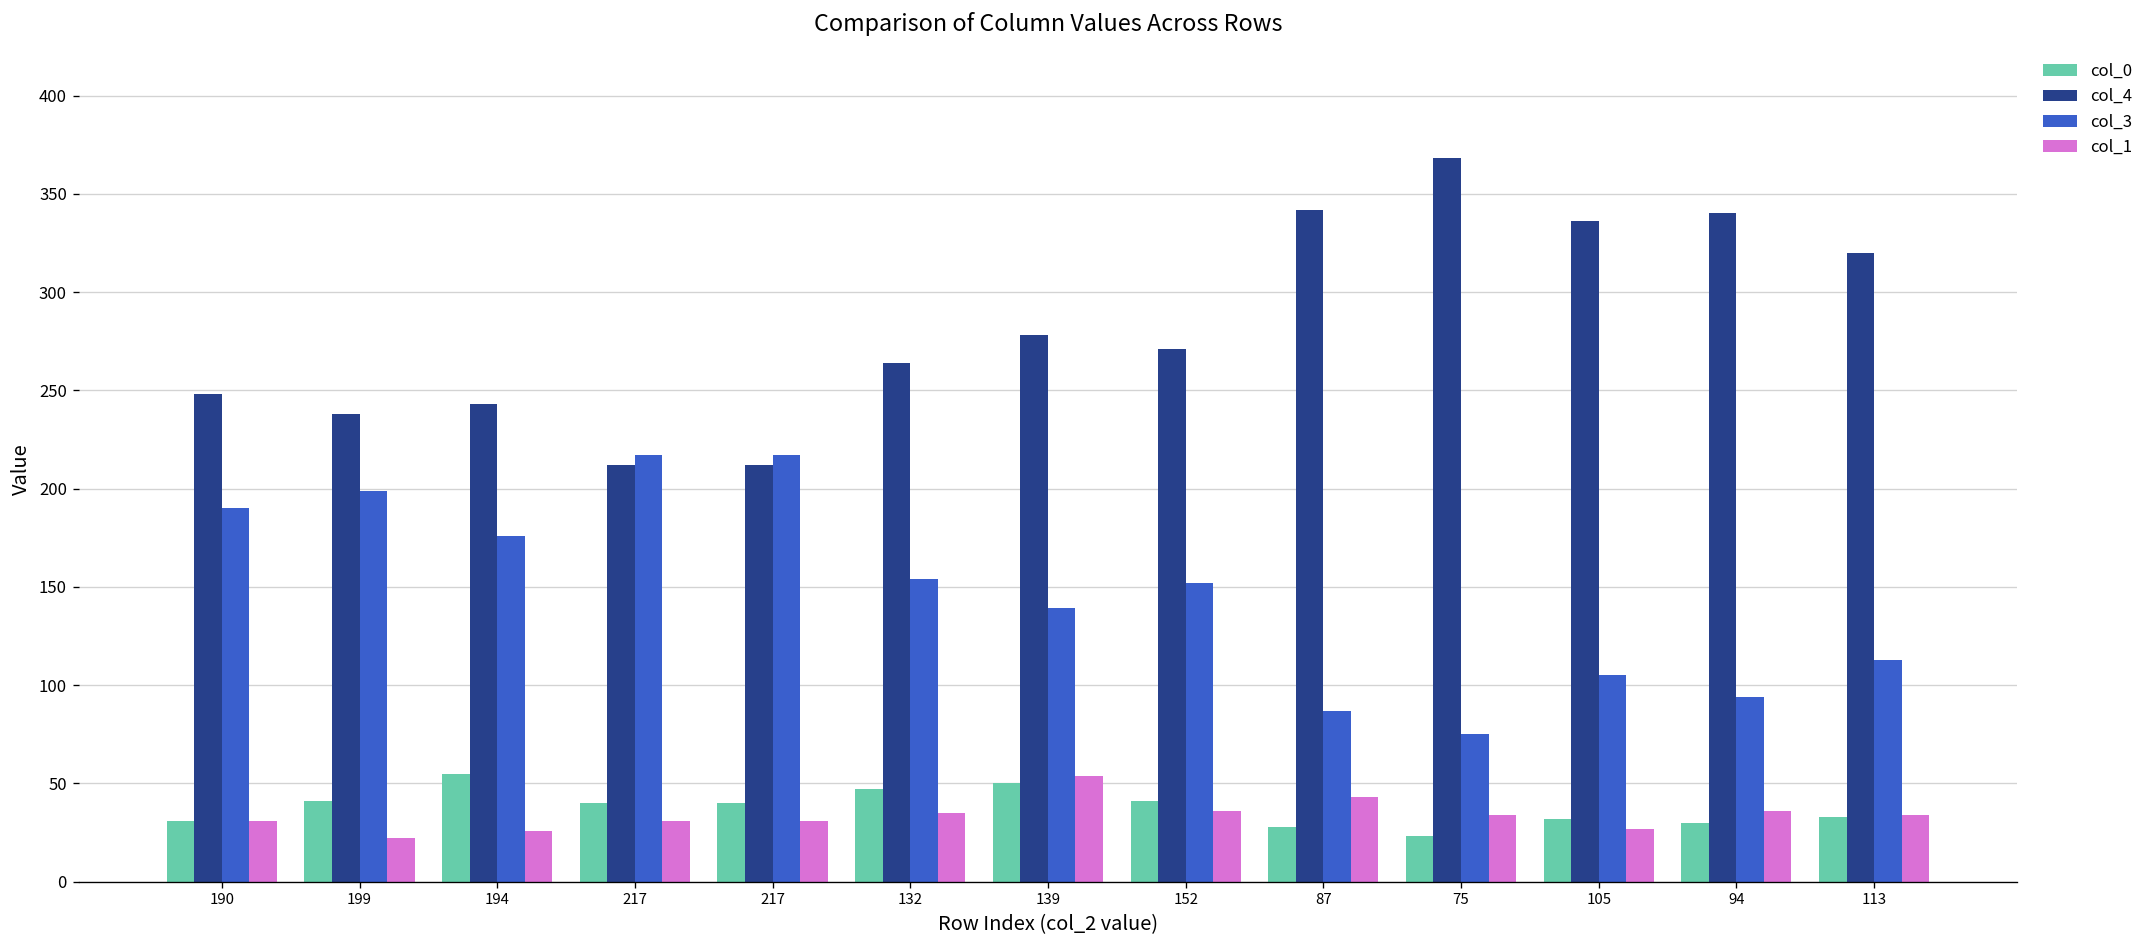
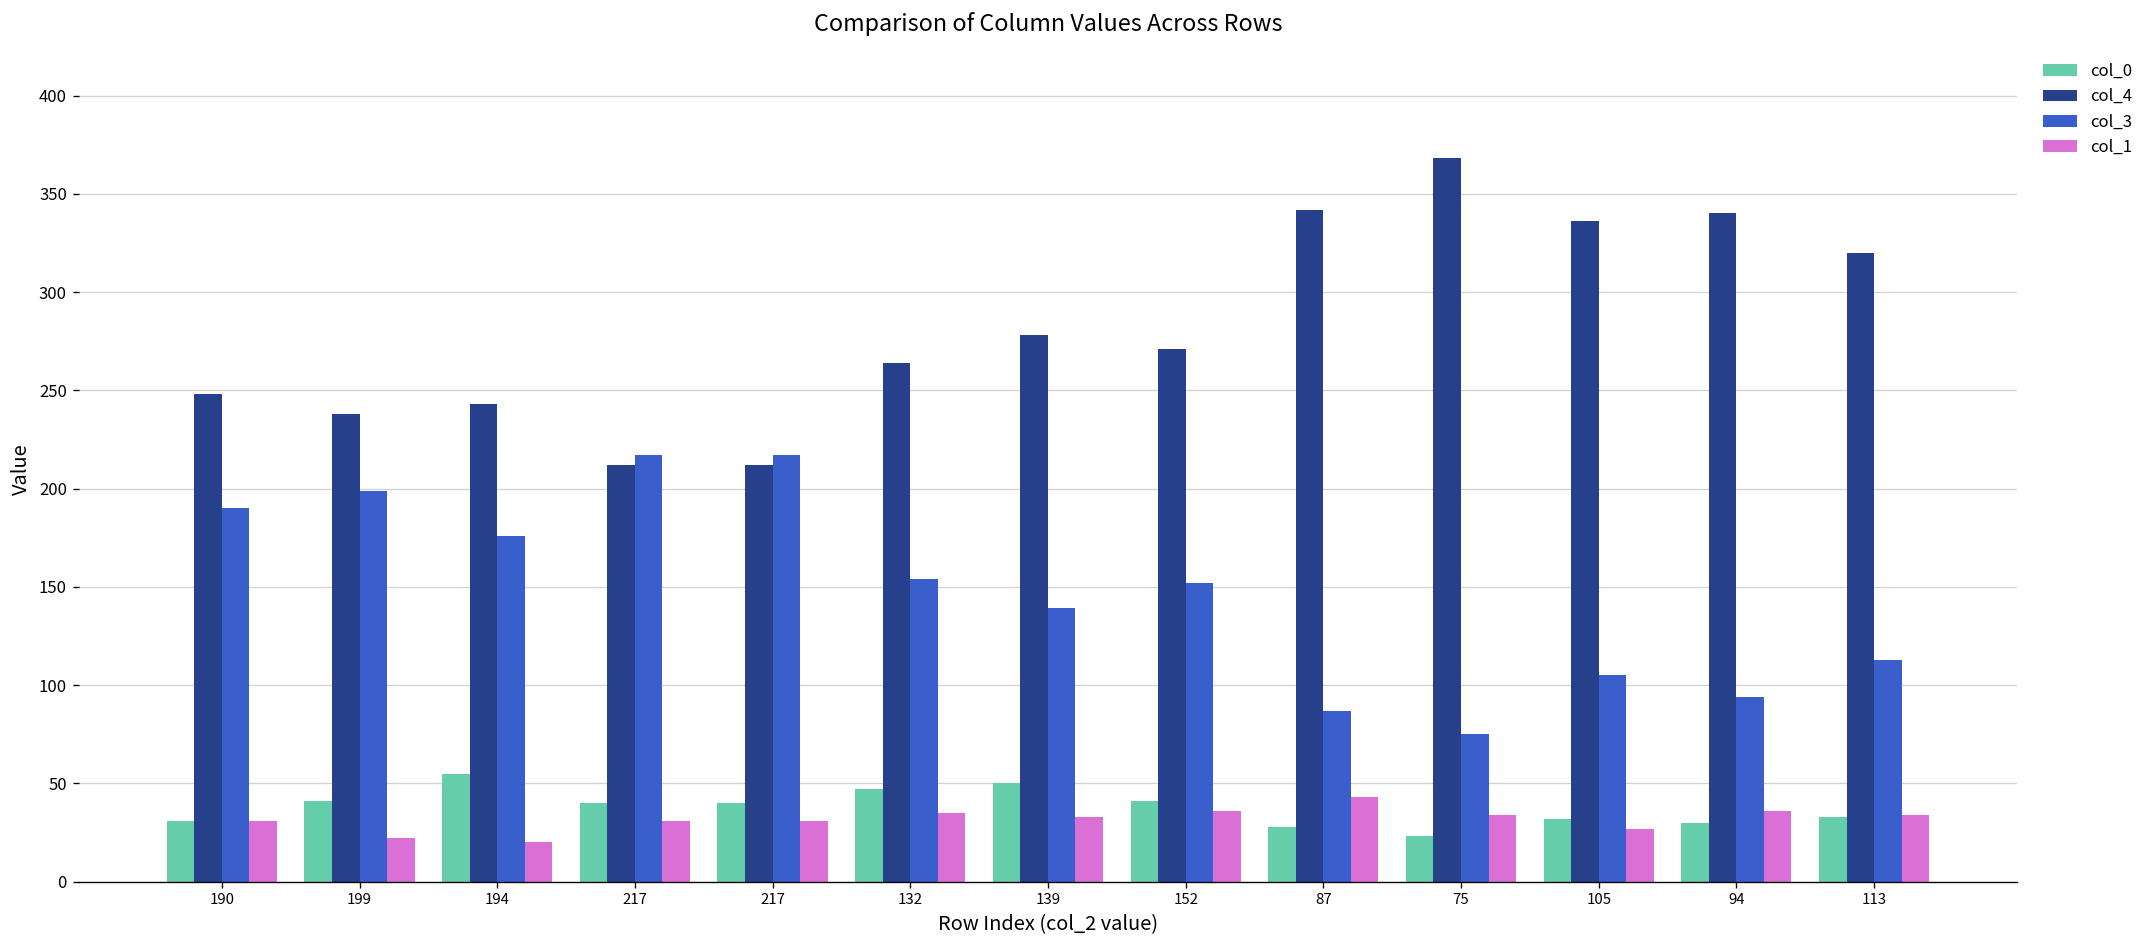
col_1, 194: 26 -> 20
col_1, 139: 54 -> 33
